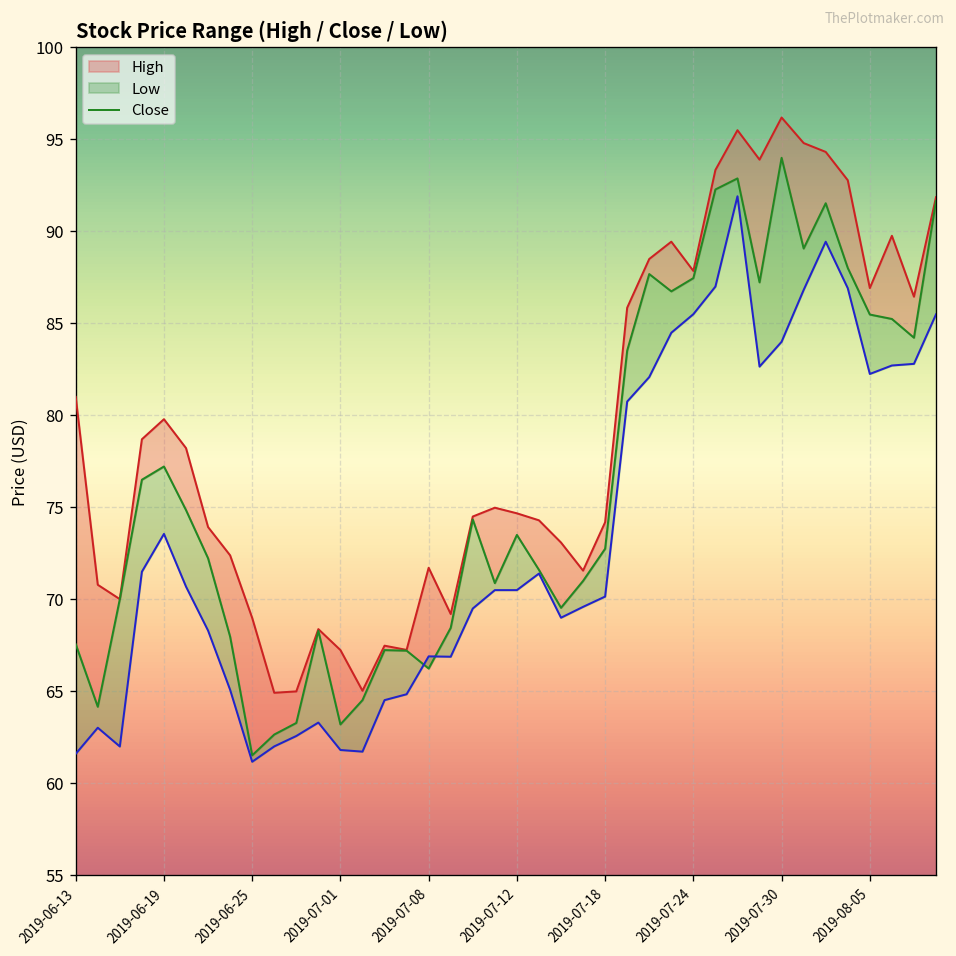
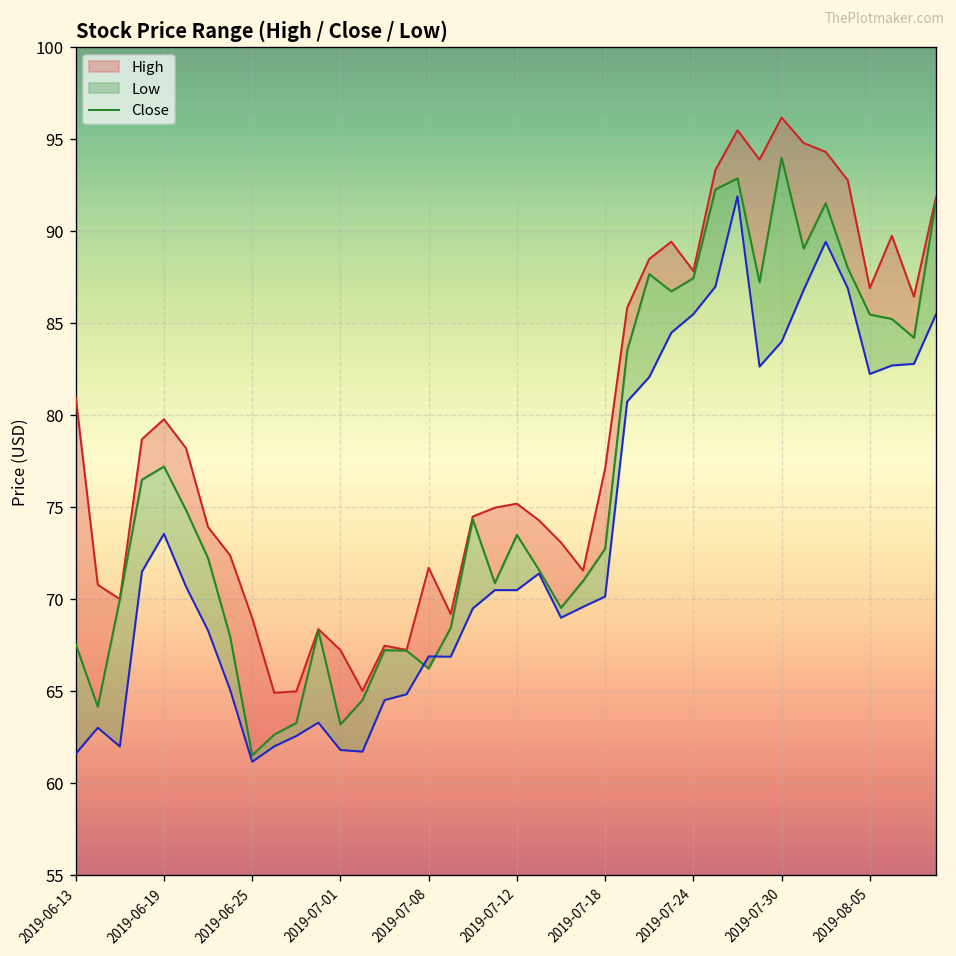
High, 2019-07-12: 74.7 -> 75.2
High, 2019-07-18: 74.2 -> 77.1
